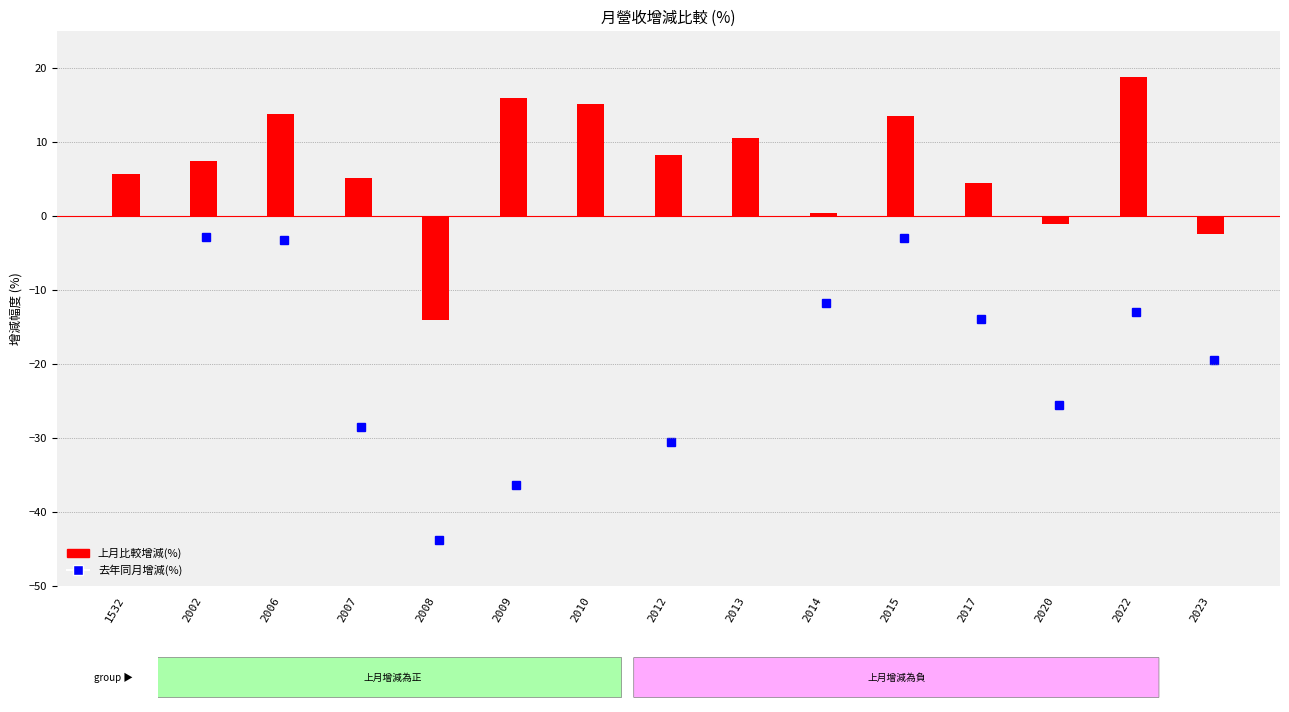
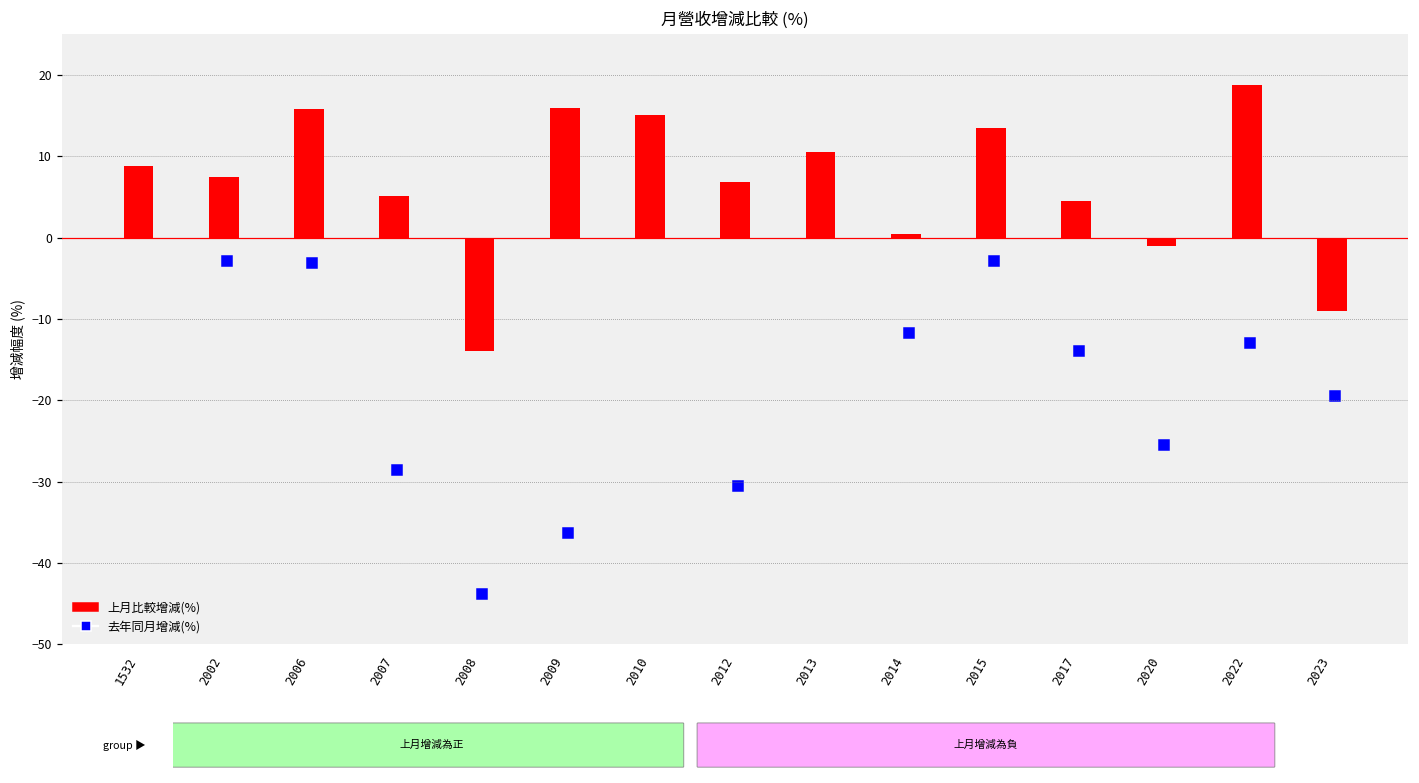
上月比較增減(%), 1532: 6 -> 9
上月比較增減(%), 2006: 14 -> 16
上月比較增減(%), 2012: 8 -> 7
上月比較增減(%), 2023: -2 -> -9
